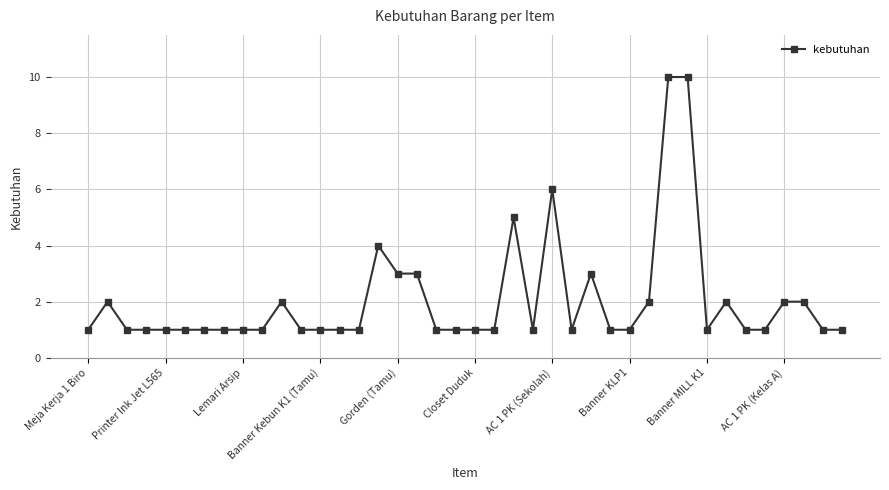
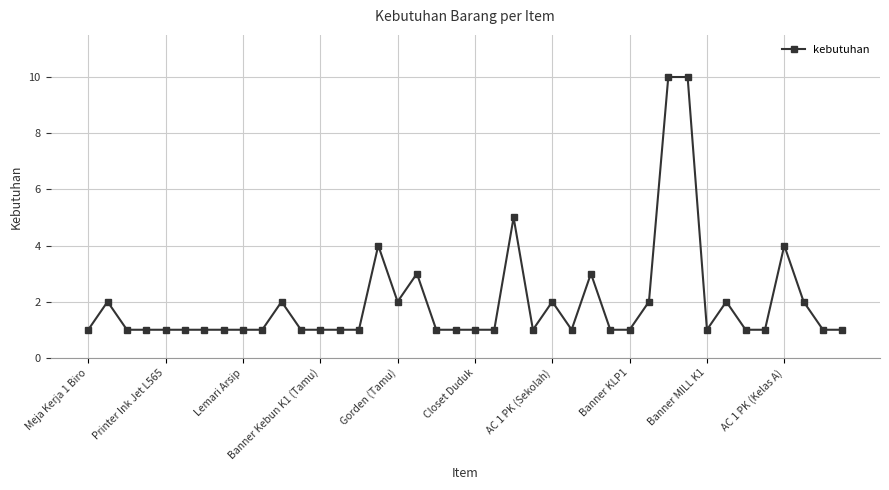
Gorden (Tamu): 3 -> 2
AC 1 PK (Sekolah): 6 -> 2
AC 1 PK (Kelas A): 2 -> 4
